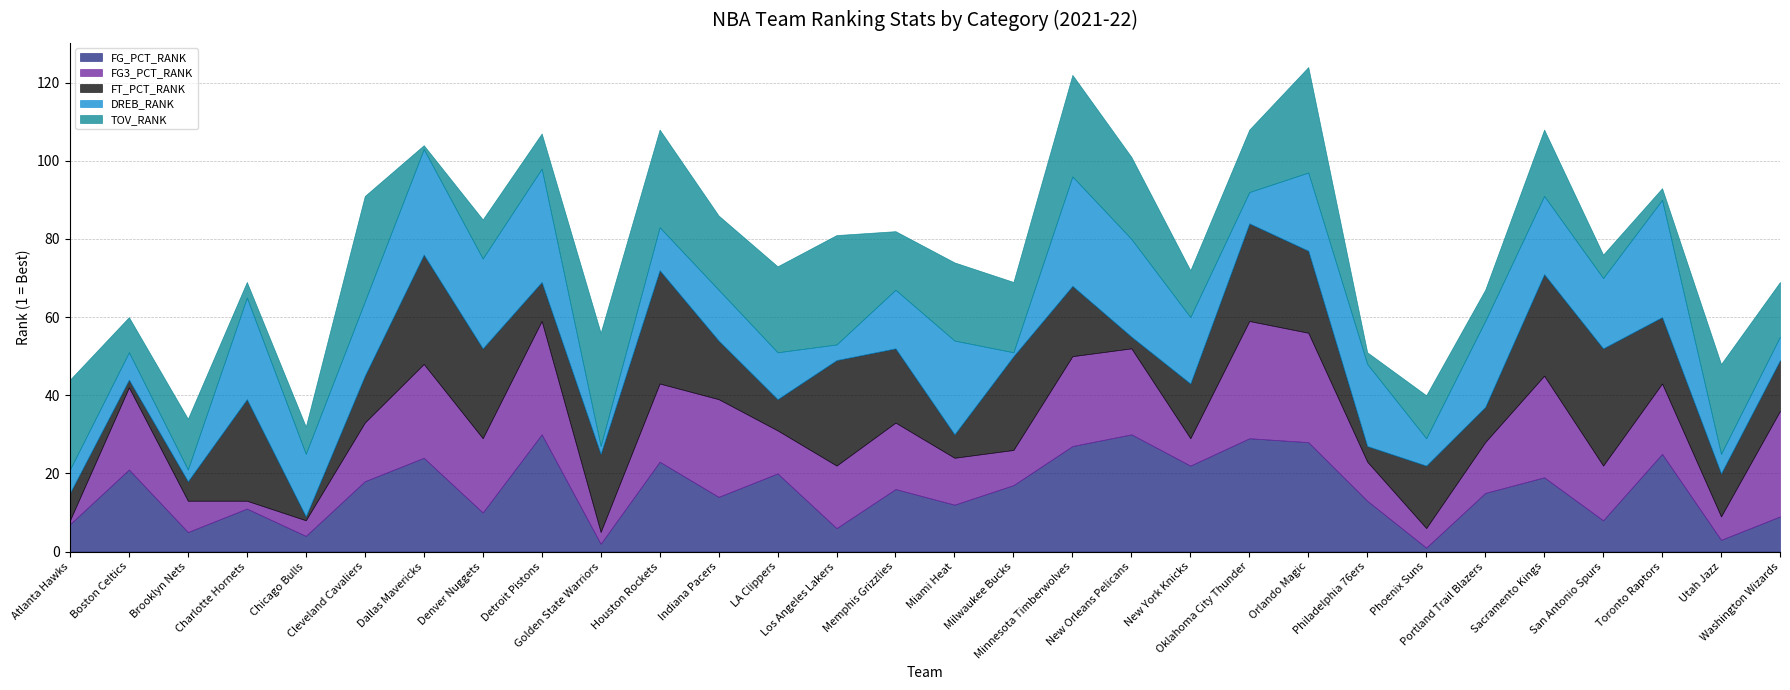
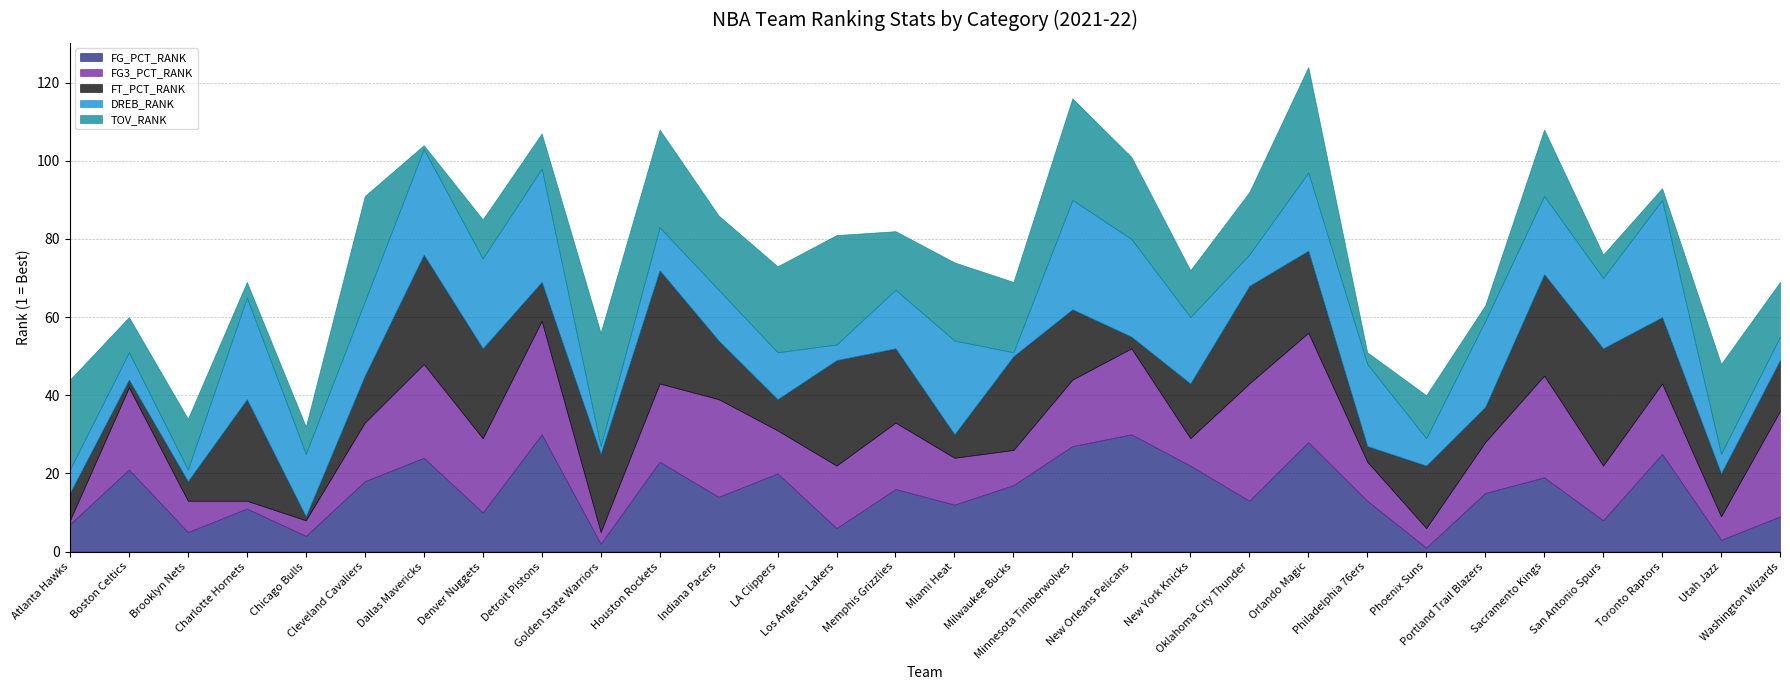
FG3_PCT_RANK, Minnesota Timberwolves: 23 -> 17
FG_PCT_RANK, Oklahoma City Thunder: 29 -> 13
TOV_RANK, Portland Trail Blazers: 8 -> 4
